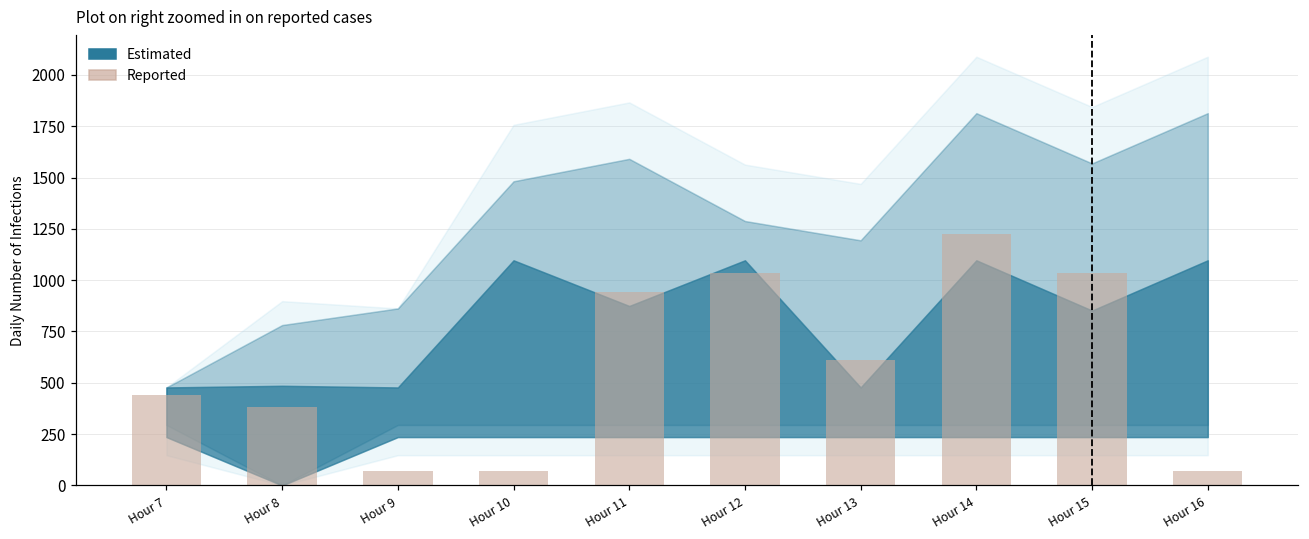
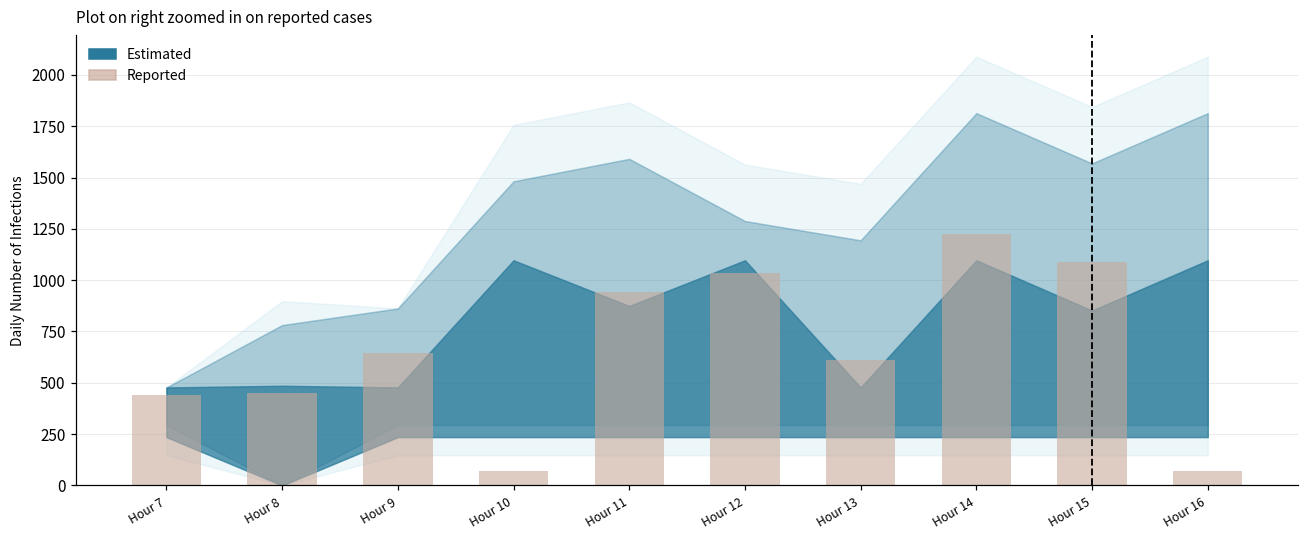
Reported, Hour 8: 380 -> 450
Reported, Hour 9: 70 -> 640
Reported, Hour 15: 1030 -> 1090
